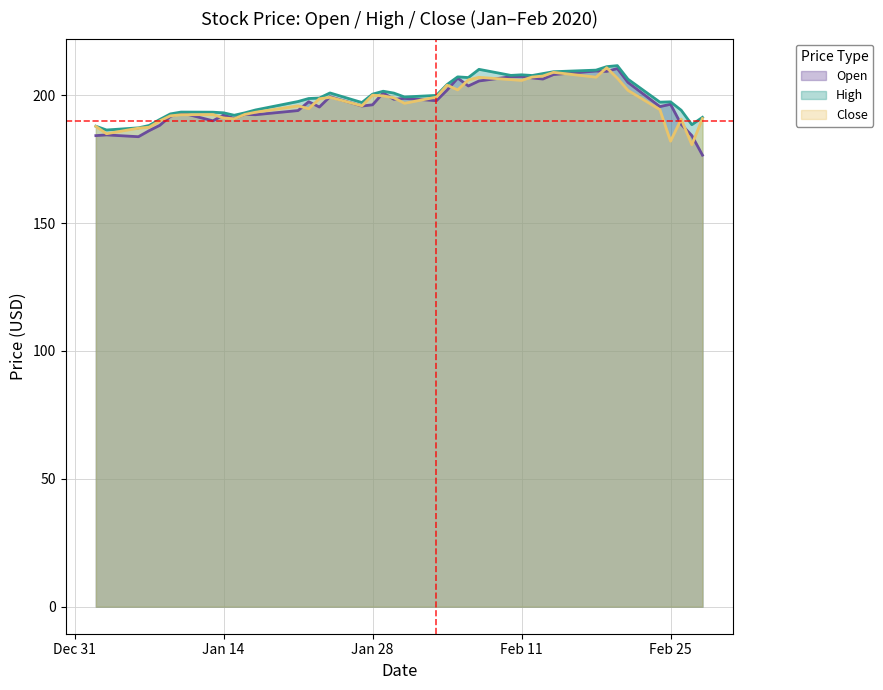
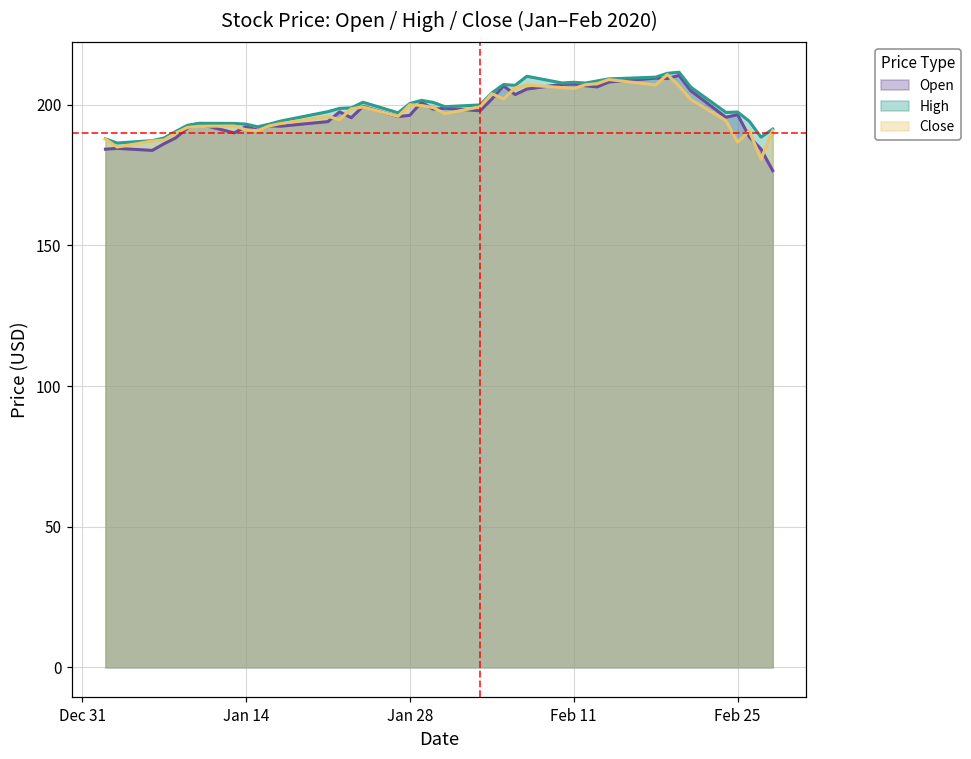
Close, Feb 25: 182 -> 187
